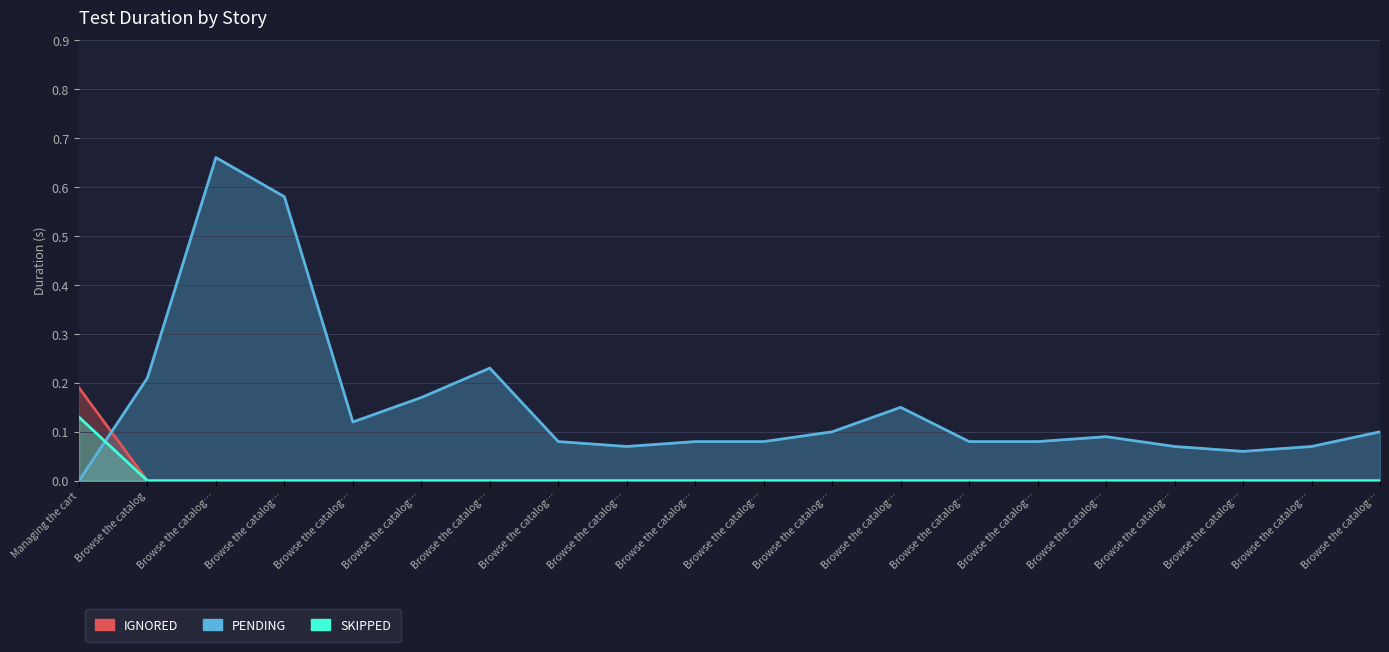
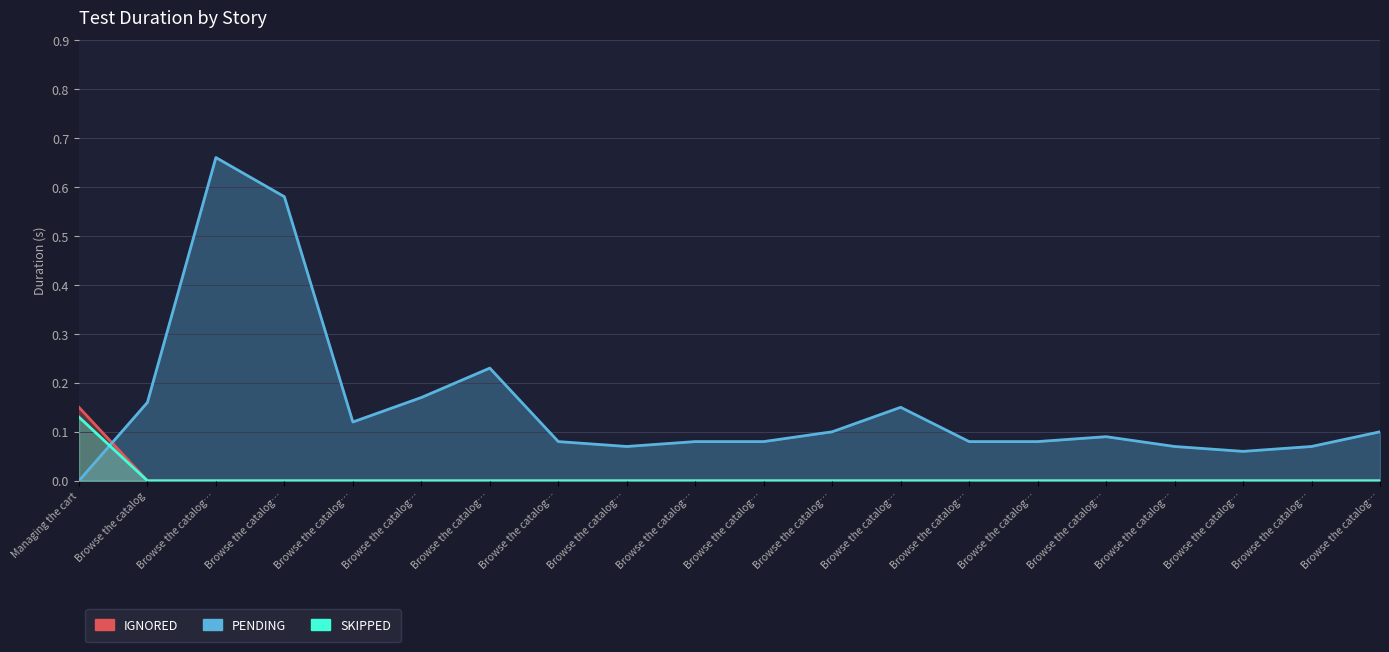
IGNORED, Managing the cart: 0.19 -> 0.15
PENDING, Browse the catalog: 0.21 -> 0.16
